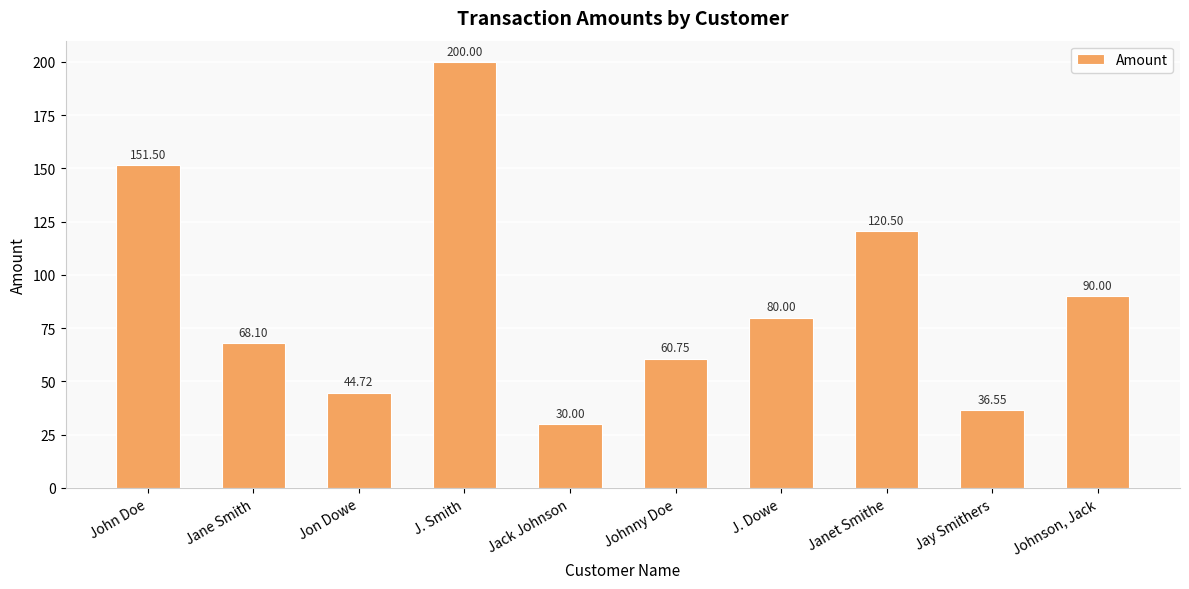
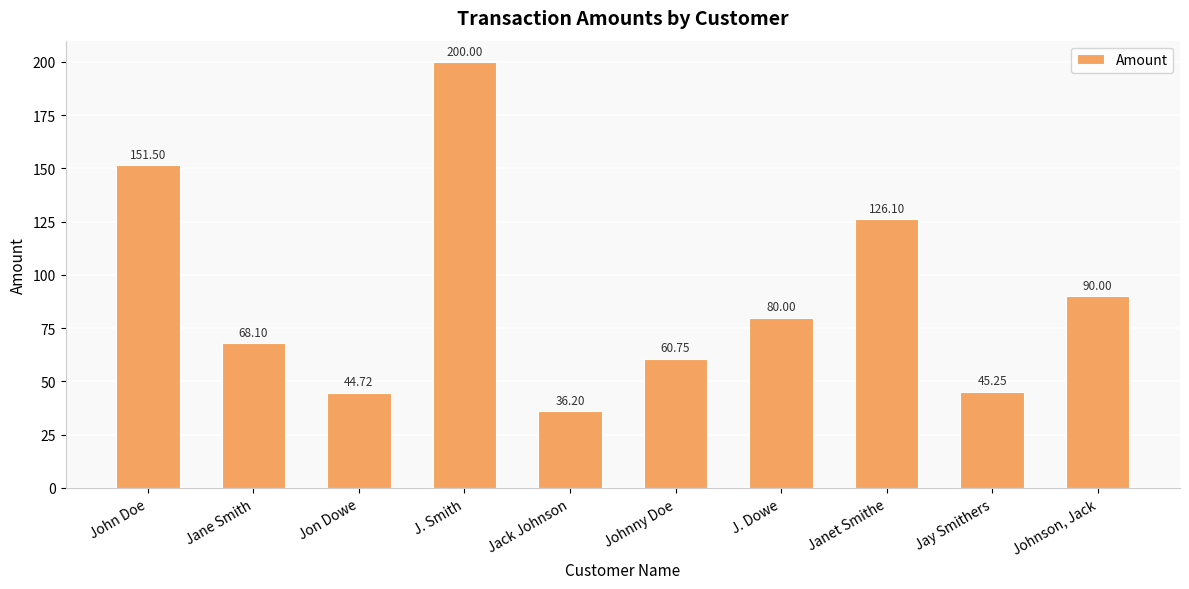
Jack Johnson: 30.00 -> 36.20
Janet Smithe: 120.50 -> 126.10
Jay Smithers: 36.55 -> 45.25
